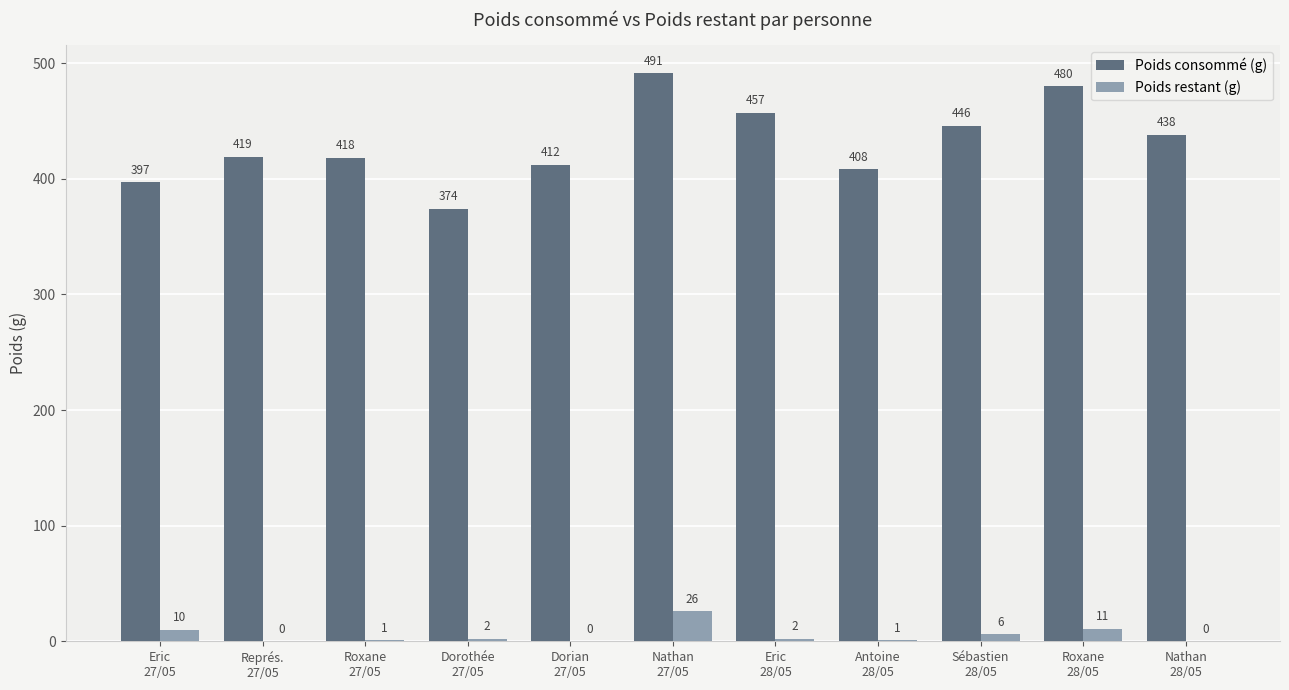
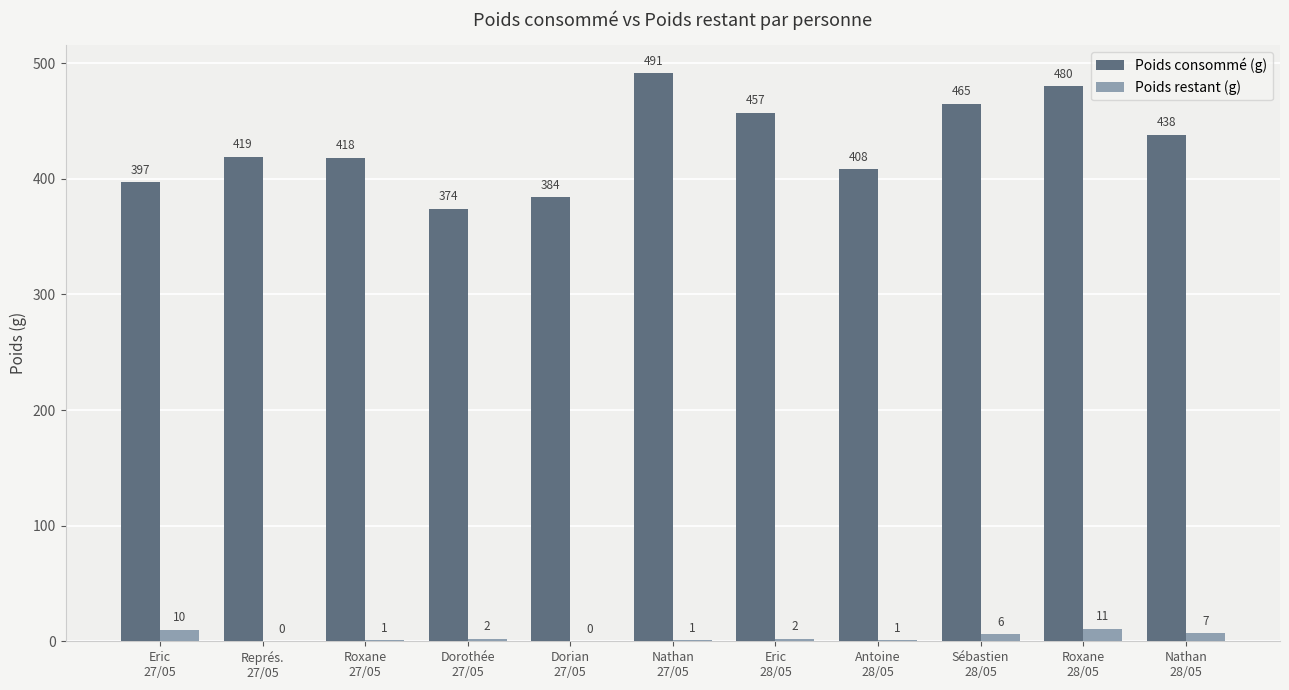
Poids consommé (g), Dorian 27/05: 412 -> 384
Poids restant (g), Nathan 27/05: 26 -> 1
Poids consommé (g), Sébastien 28/05: 446 -> 465
Poids restant (g), Nathan 28/05: 0 -> 7
